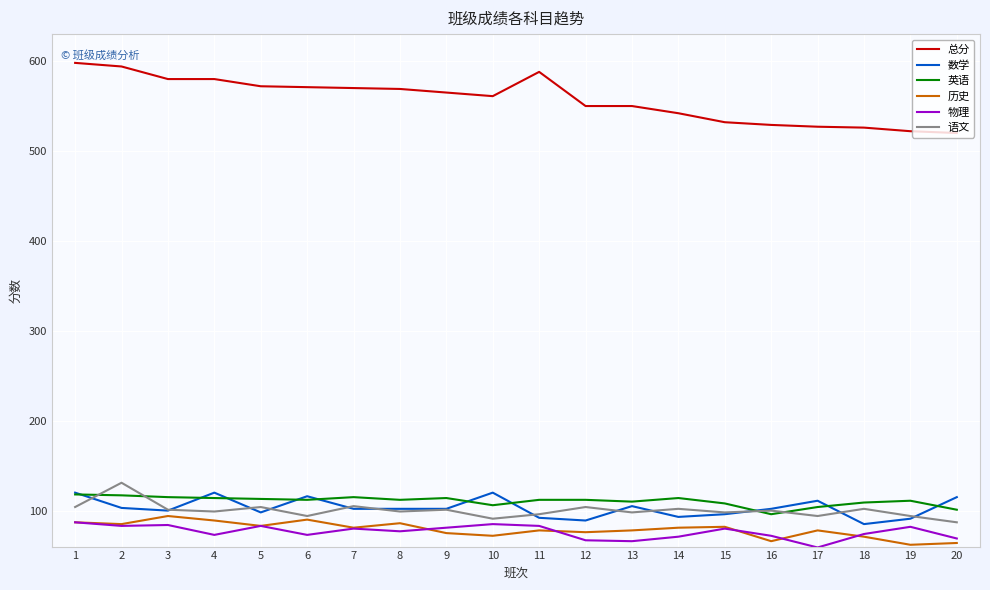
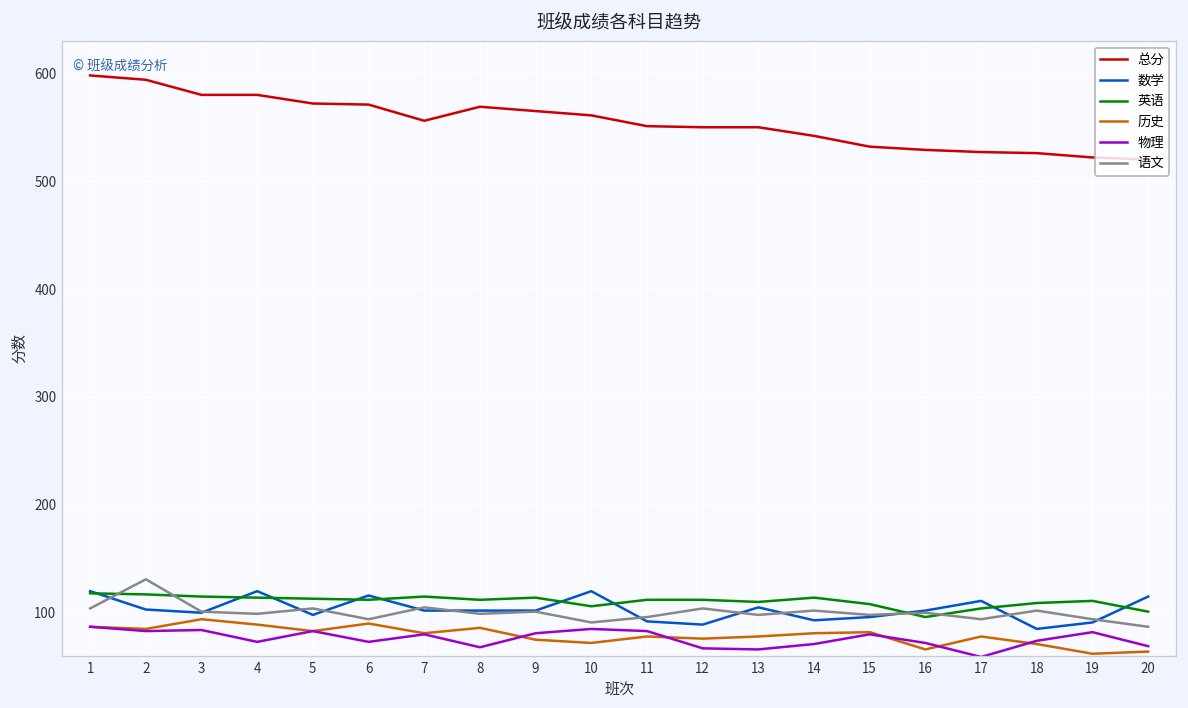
总分, 7: 570 -> 560
物理, 8: 80 -> 70
总分, 11: 590 -> 550
